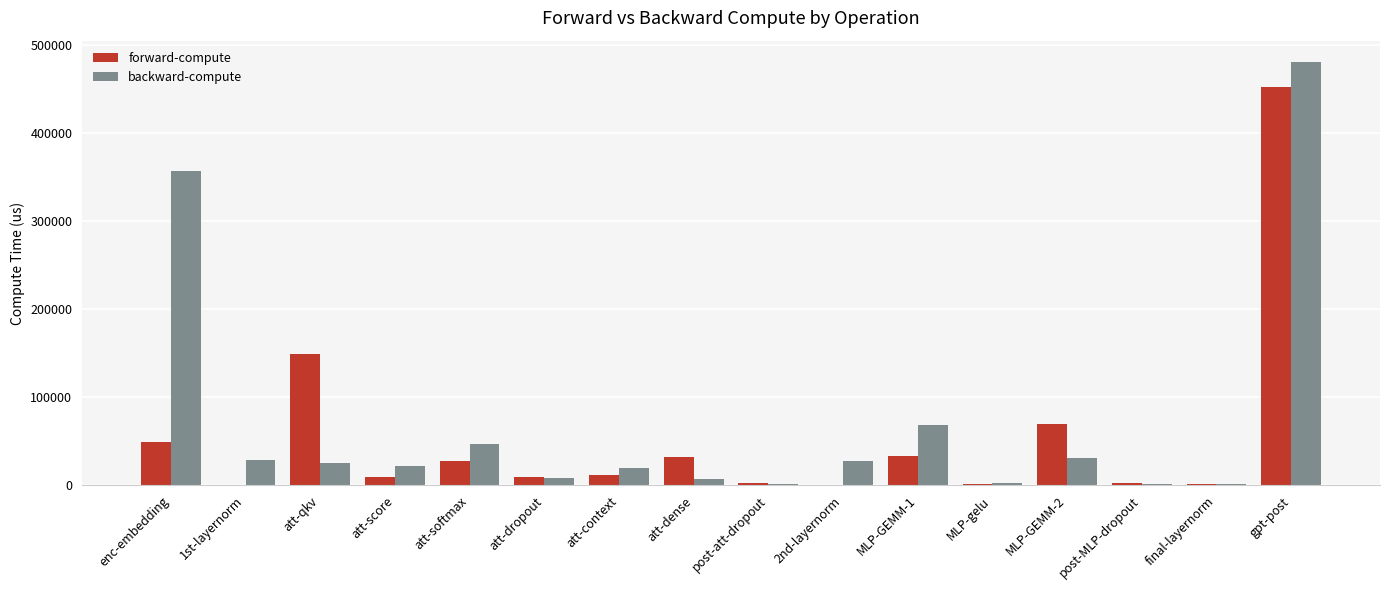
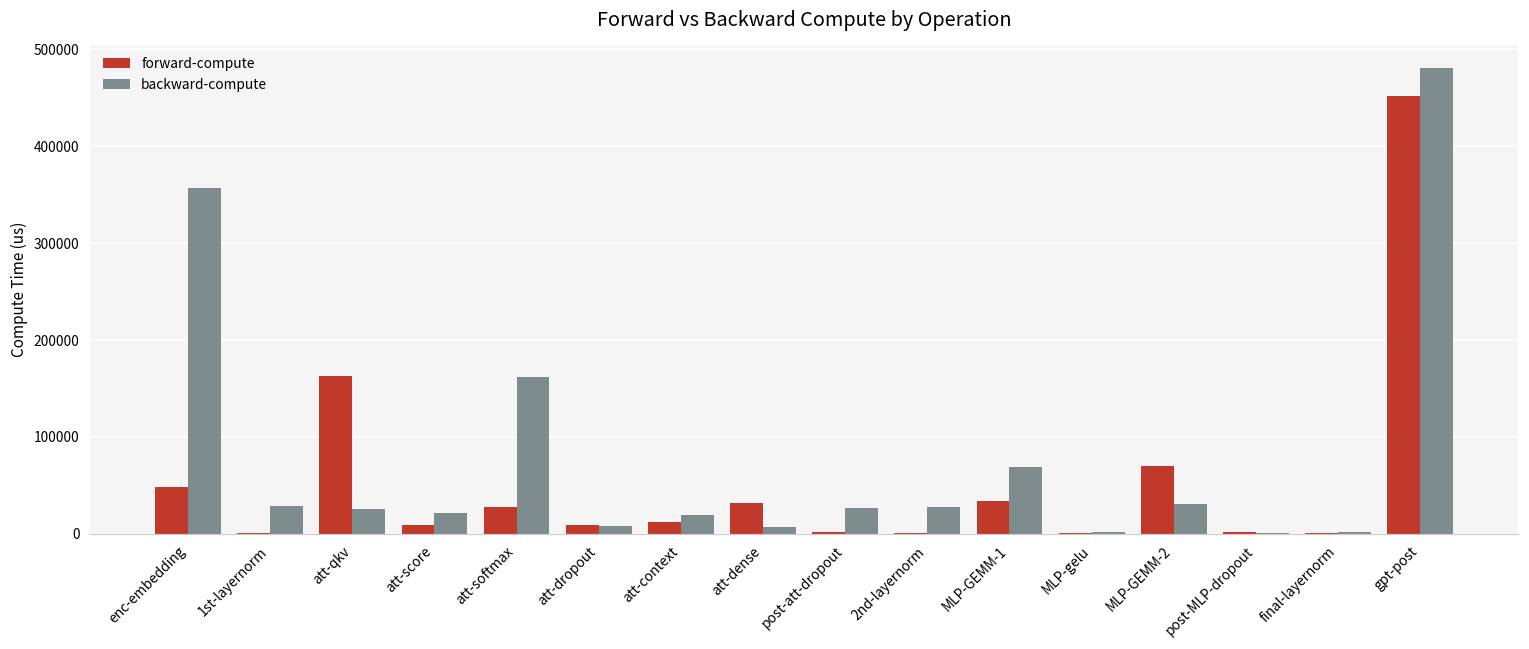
forward-compute, att-qkv: 150000 -> 160000
backward-compute, att-softmax: 50000 -> 160000
backward-compute, post-att-dropout: 0 -> 30000
